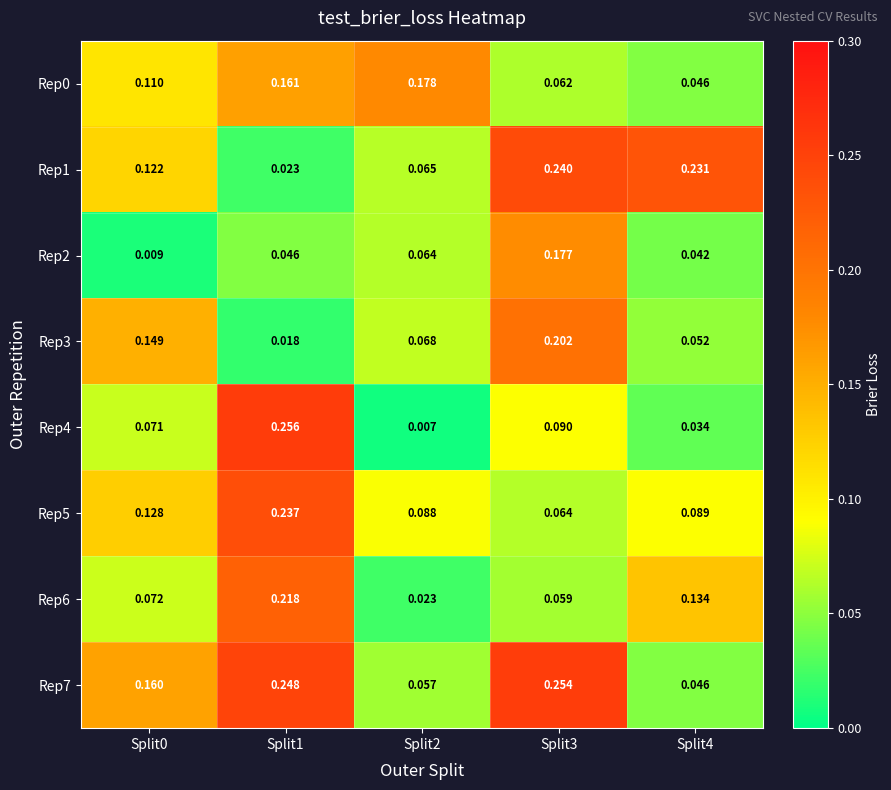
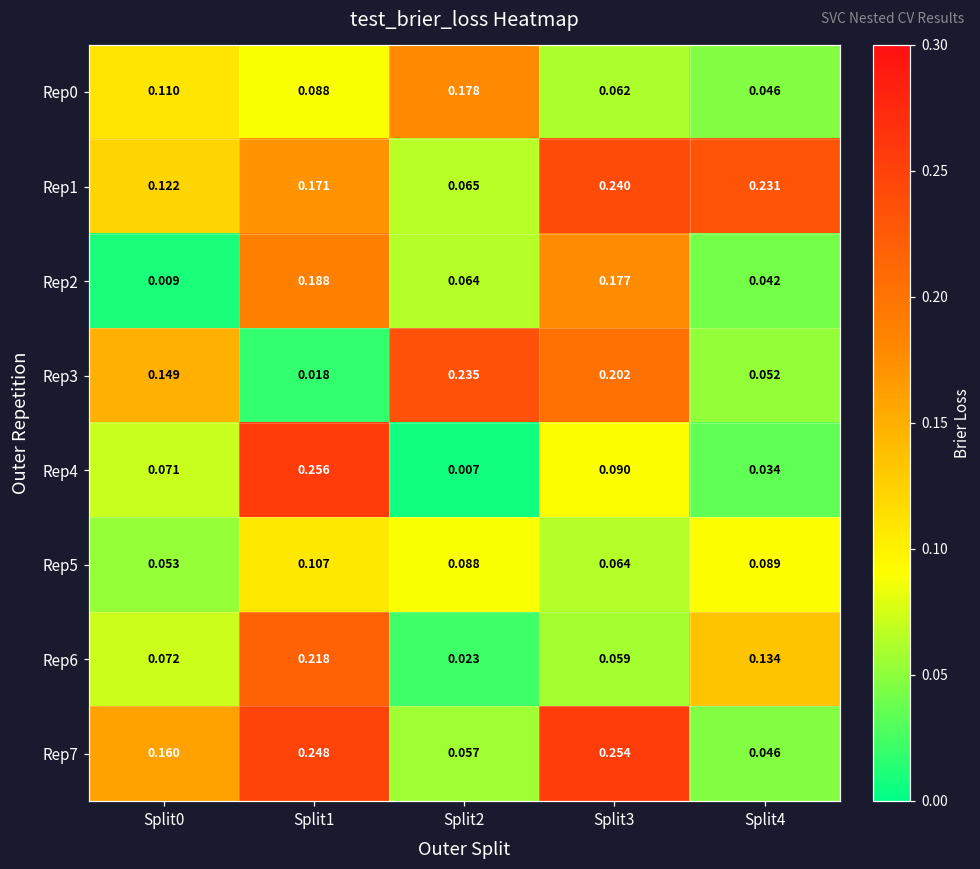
Rep0, Split1: 0.161 -> 0.088
Rep1, Split1: 0.023 -> 0.171
Rep2, Split1: 0.046 -> 0.188
Rep3, Split2: 0.068 -> 0.235
Rep5, Split0: 0.128 -> 0.053
Rep5, Split1: 0.237 -> 0.107
